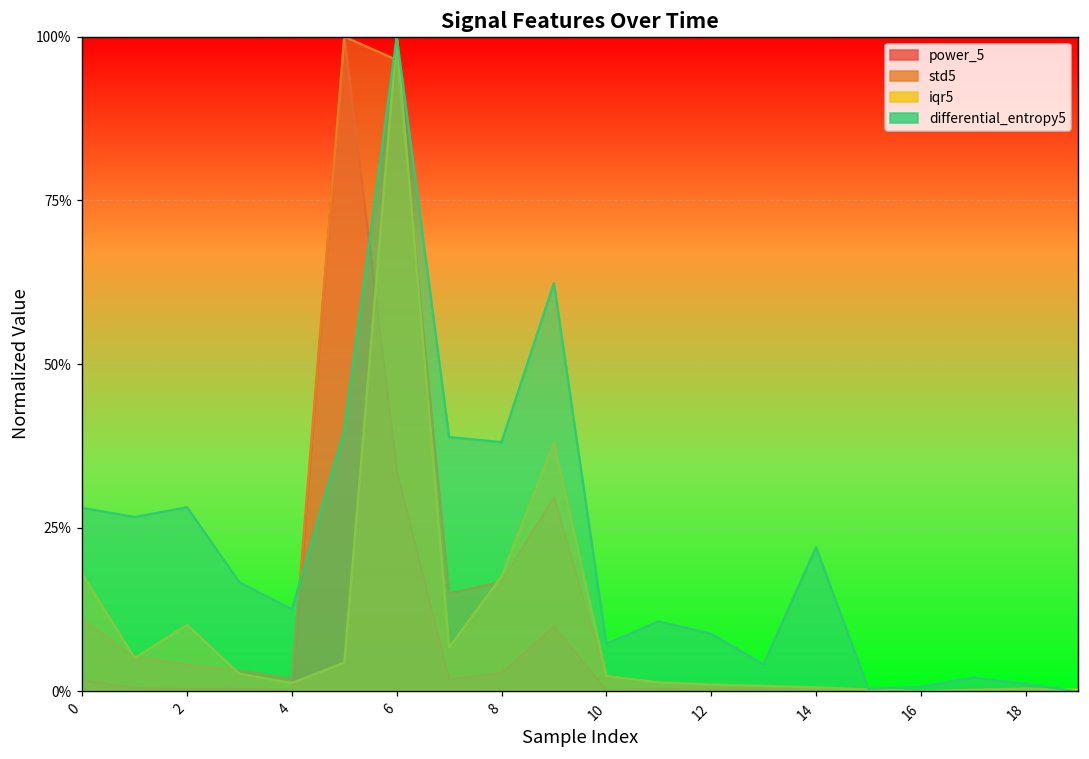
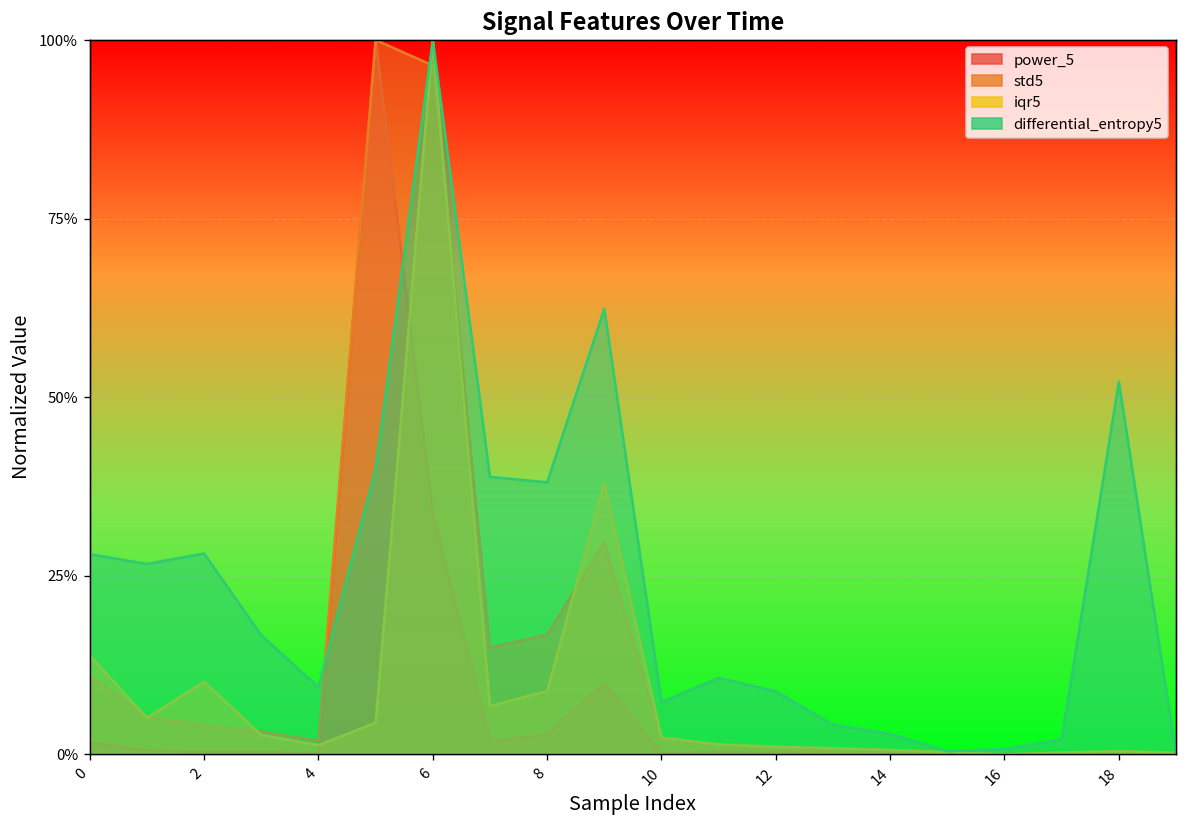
iqr5, 0: 18% -> 14%
differential_entropy5, 4: 13% -> 9%
iqr5, 8: 18% -> 9%
differential_entropy5, 14: 22% -> 3%
differential_entropy5, 18: 1% -> 52%
